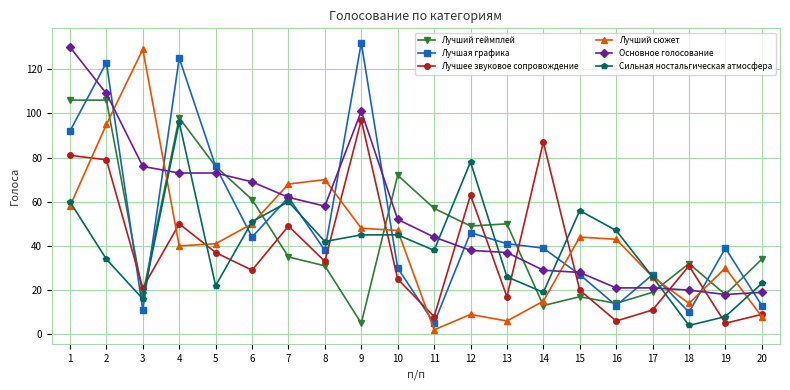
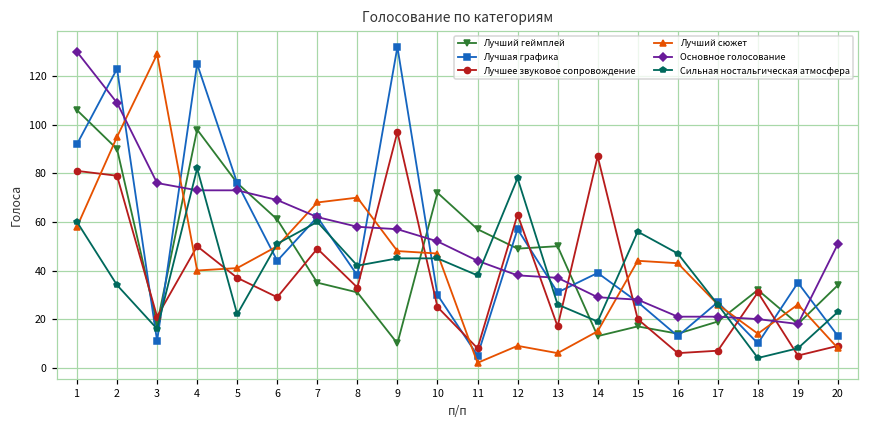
Лучший геймплей, 2: 106 -> 90
Сильная ностальгическая атмосфера, 4: 96 -> 82
Лучший геймплей, 9: 5 -> 10
Основное голосование, 9: 101 -> 57
Лучшая графика, 12: 46 -> 57
Лучшая графика, 13: 41 -> 31
Лучшее звуковое сопровождение, 17: 11 -> 7
Лучшая графика, 19: 39 -> 35
Лучший сюжет, 19: 30 -> 26
Основное голосование, 20: 19 -> 51
